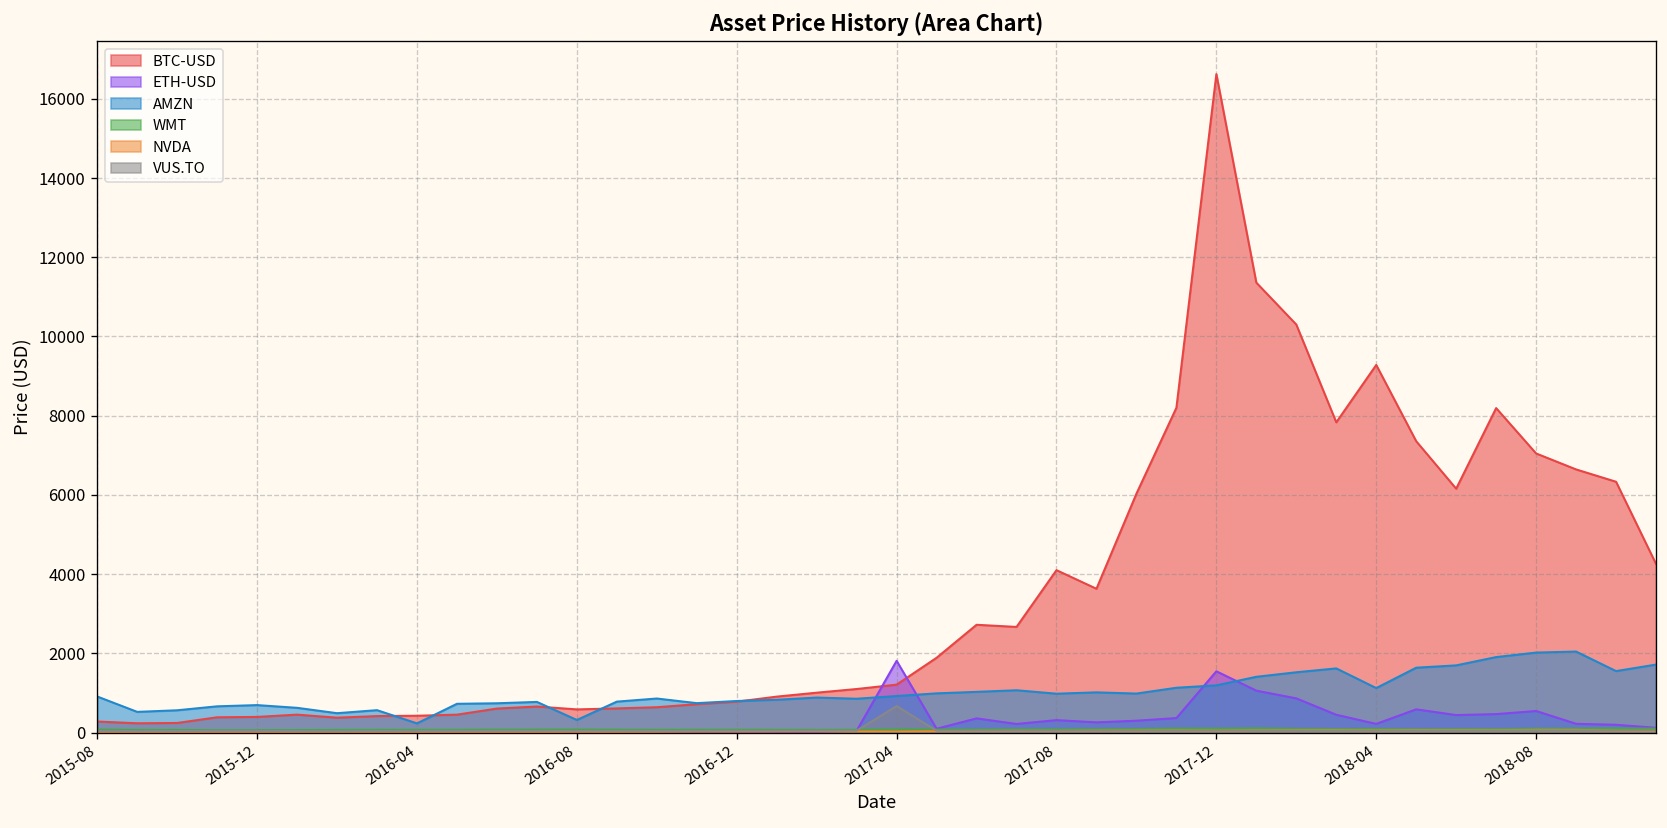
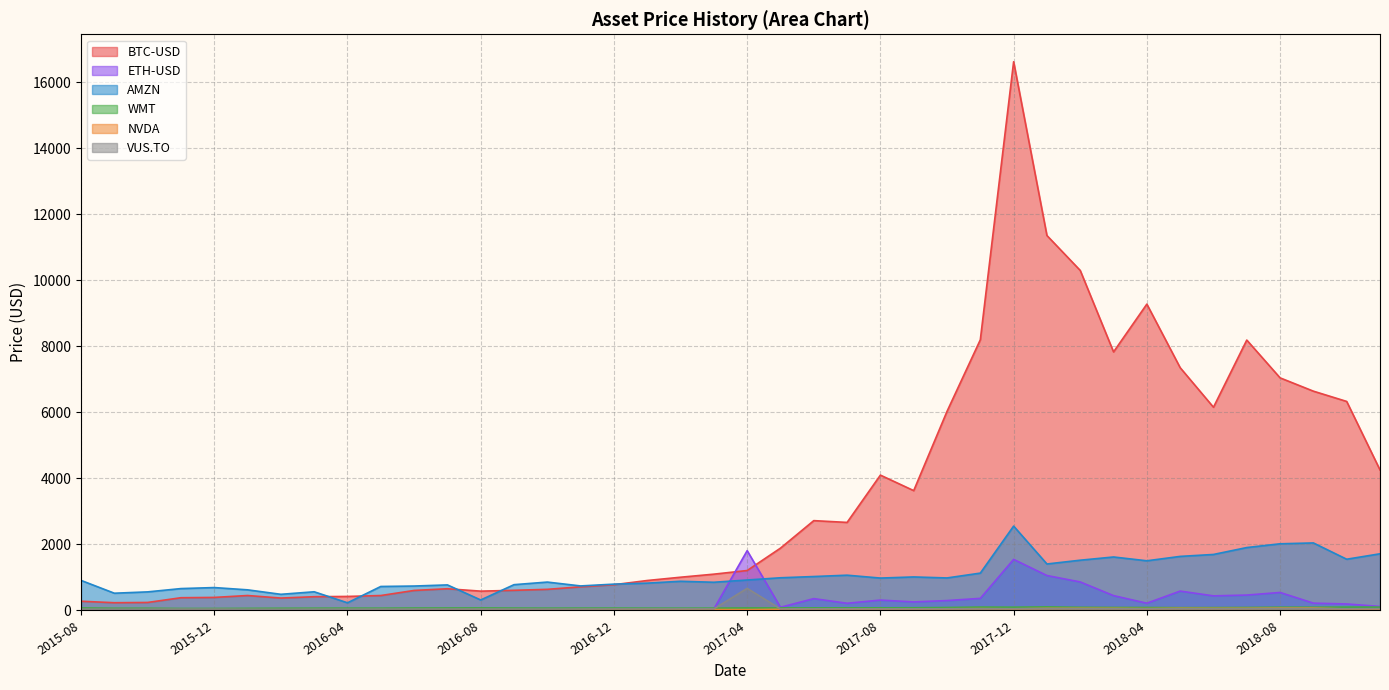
AMZN, 2017-12: 1200 -> 2600
AMZN, 2018-04: 1100 -> 1500
